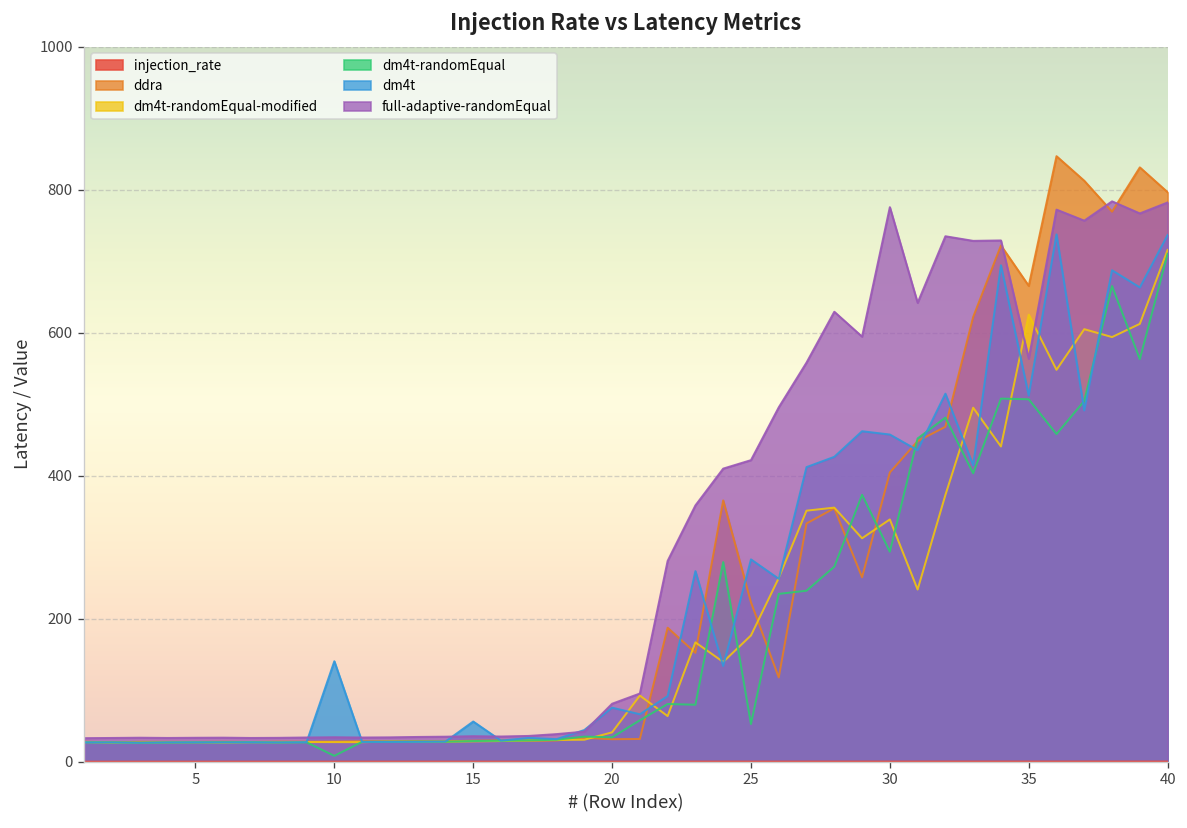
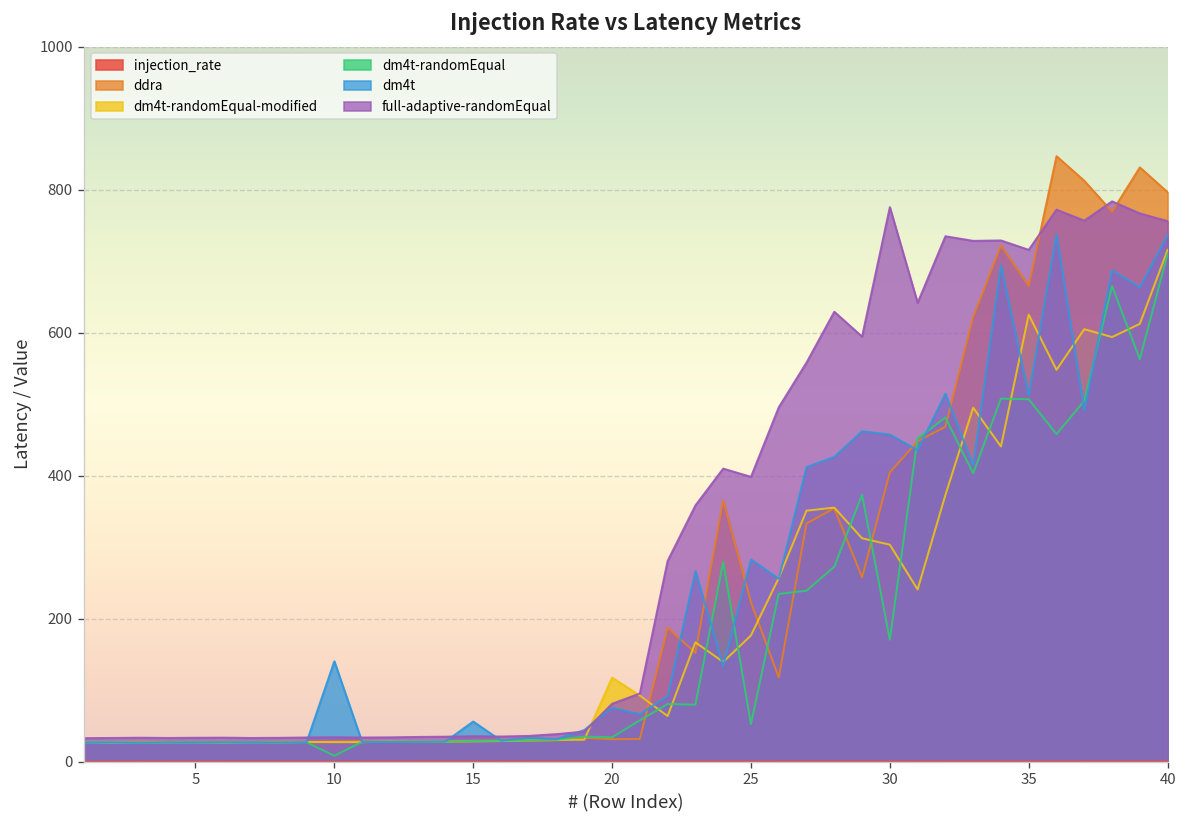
dm4t-randomEqual-modified, 20: 40 -> 120
full-adaptive-randomEqual, 25: 420 -> 400
dm4t-randomEqual-modified, 30: 340 -> 300
dm4t-randomEqual, 30: 290 -> 170
full-adaptive-randomEqual, 35: 560 -> 720
full-adaptive-randomEqual, 40: 780 -> 760
